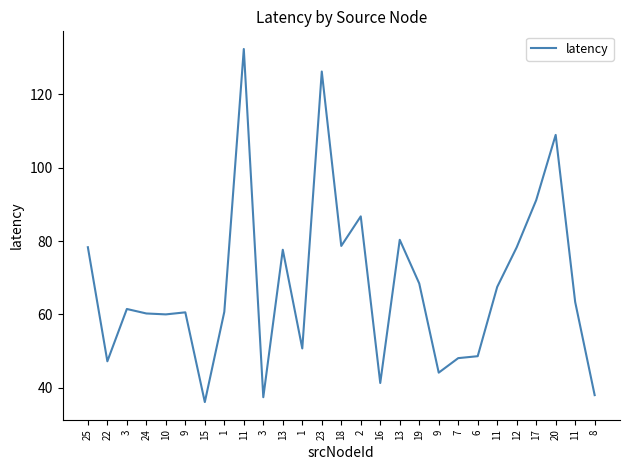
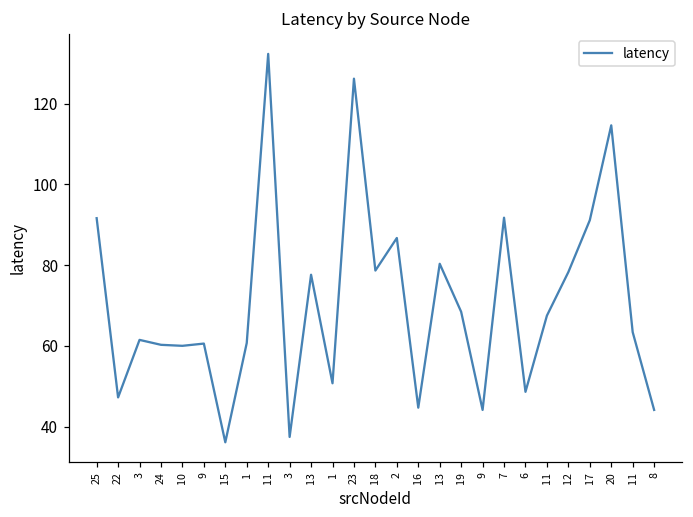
25: 78 -> 92
16: 41 -> 45
7: 48 -> 92
20: 109 -> 115
8: 38 -> 44
